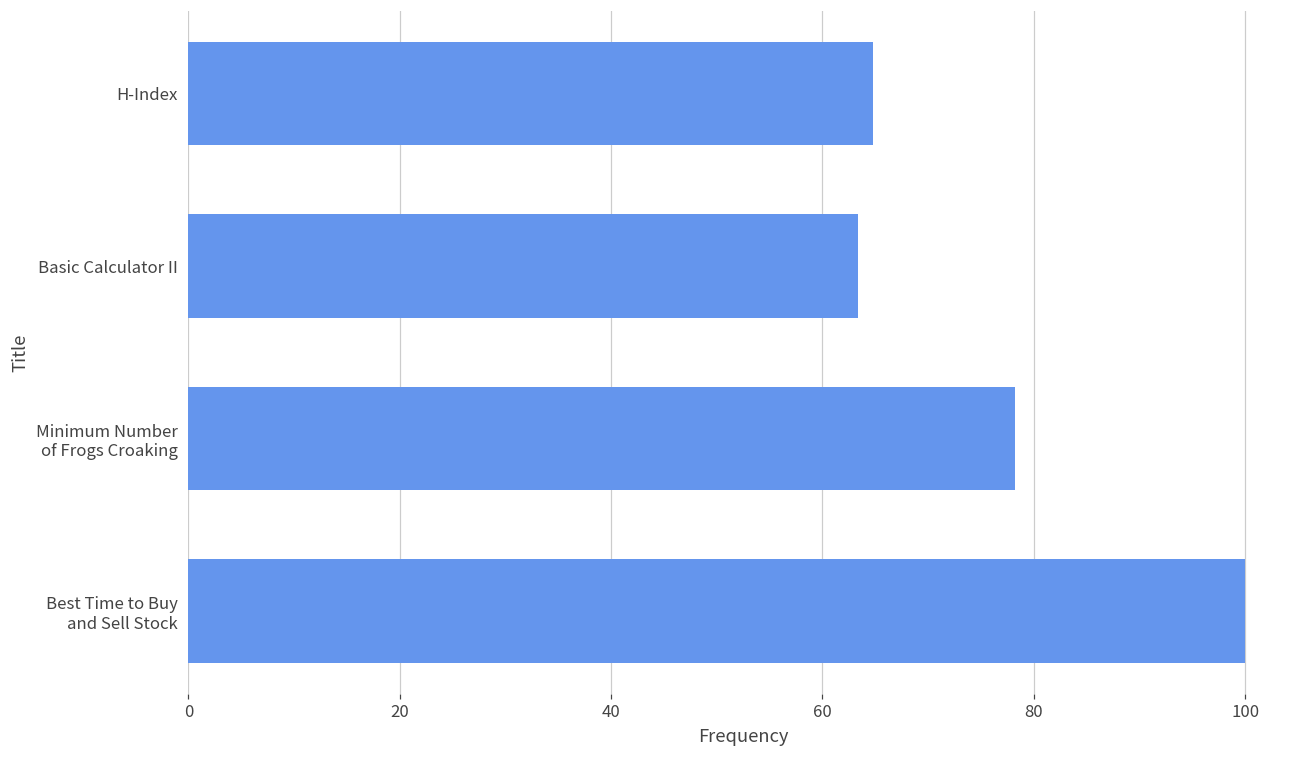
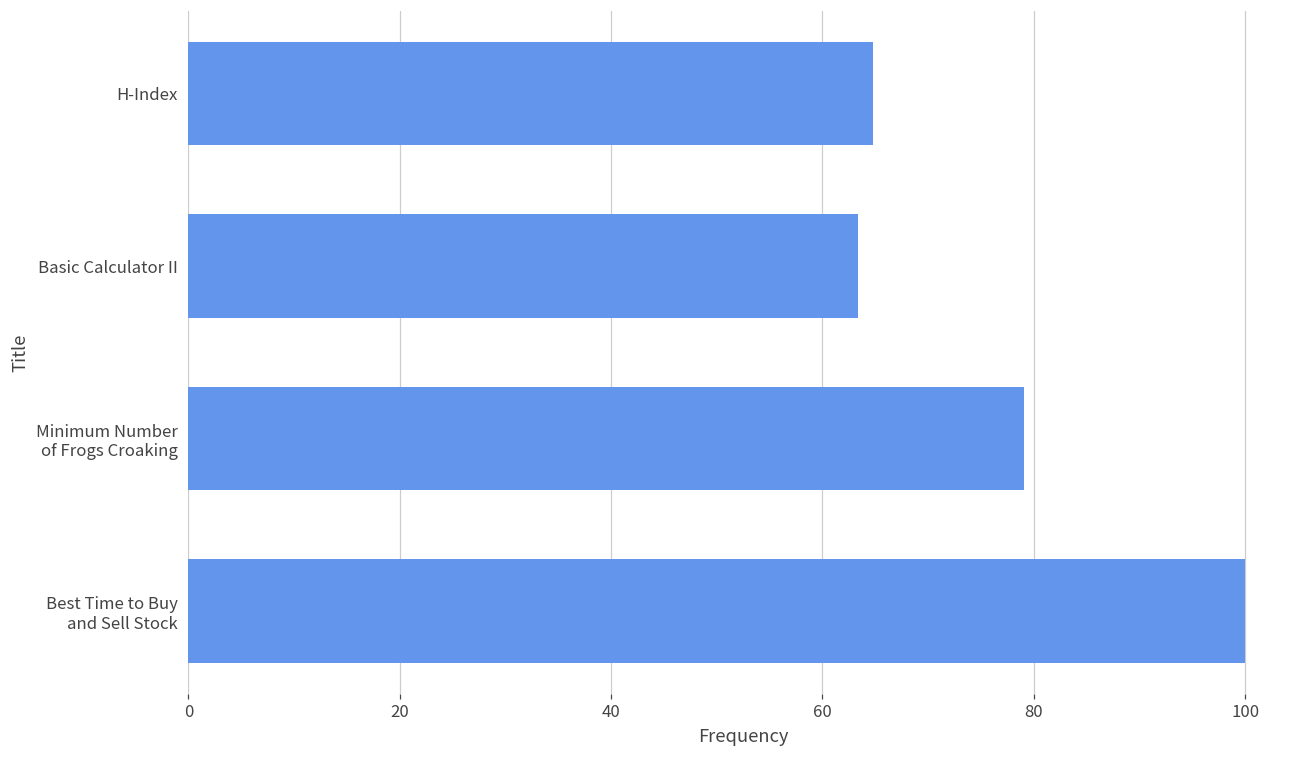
Minimum Number of Frogs Croaking: 78 -> 79
